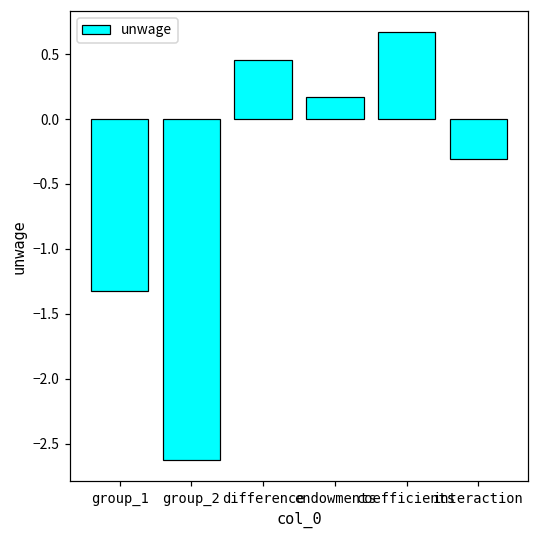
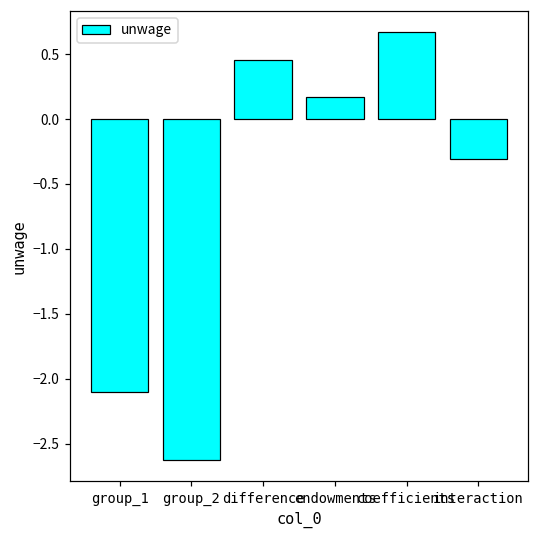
group_1: -1.32 -> -2.10
